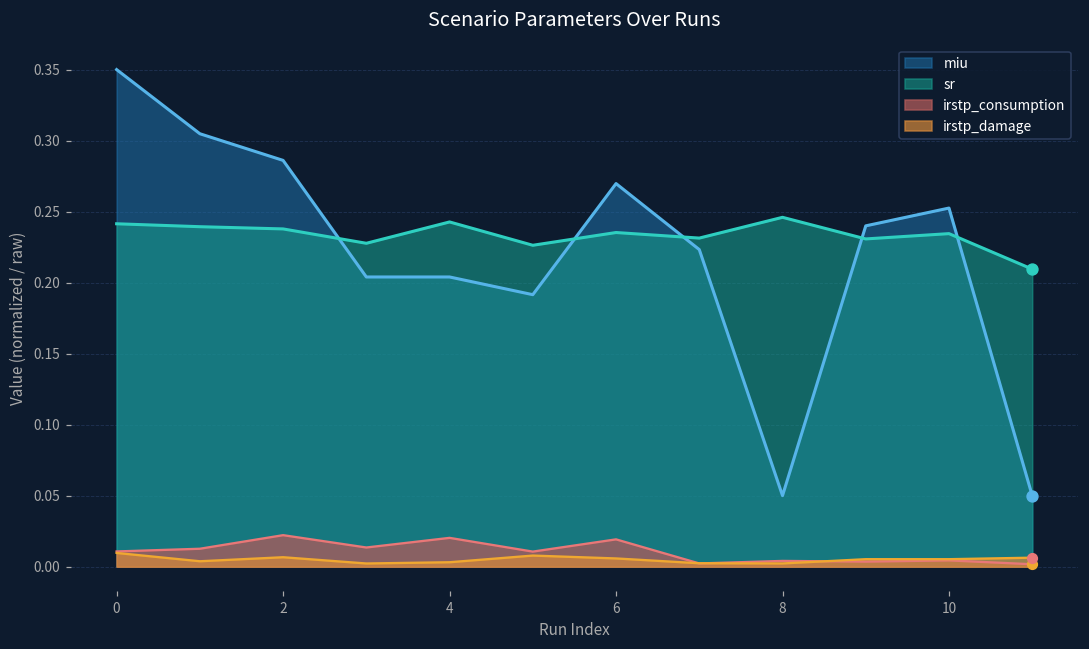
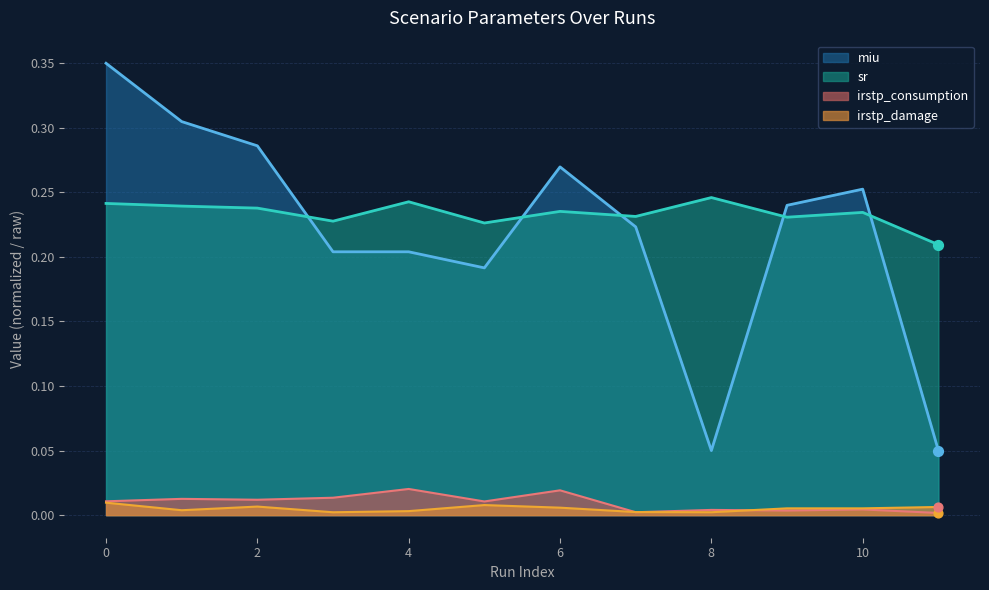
irstp_consumption, 2: 0.022 -> 0.012
